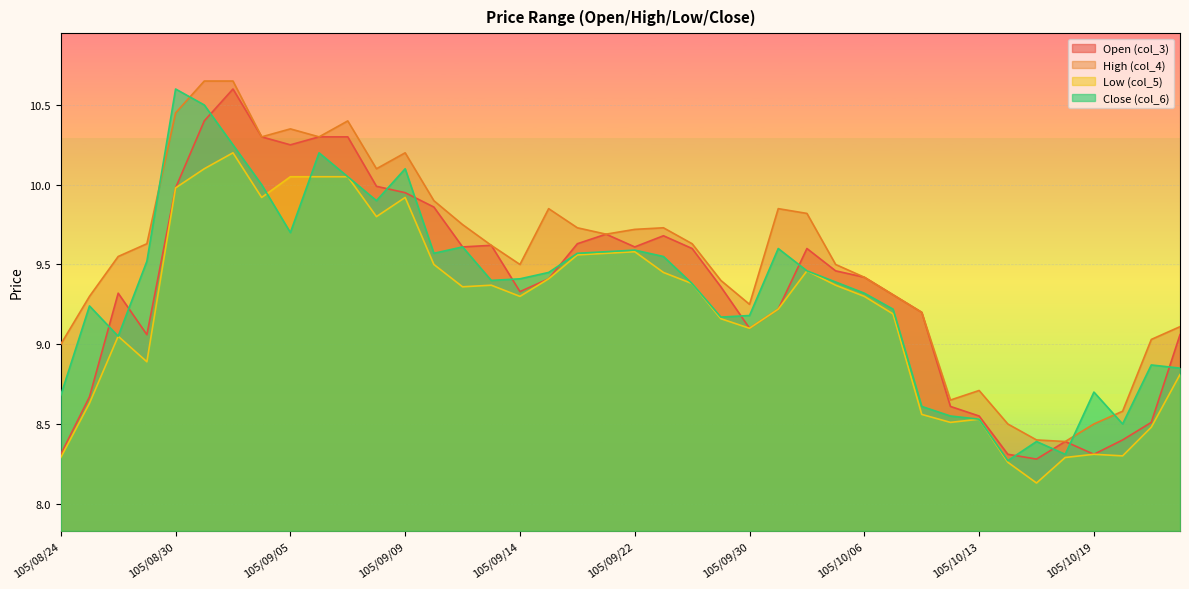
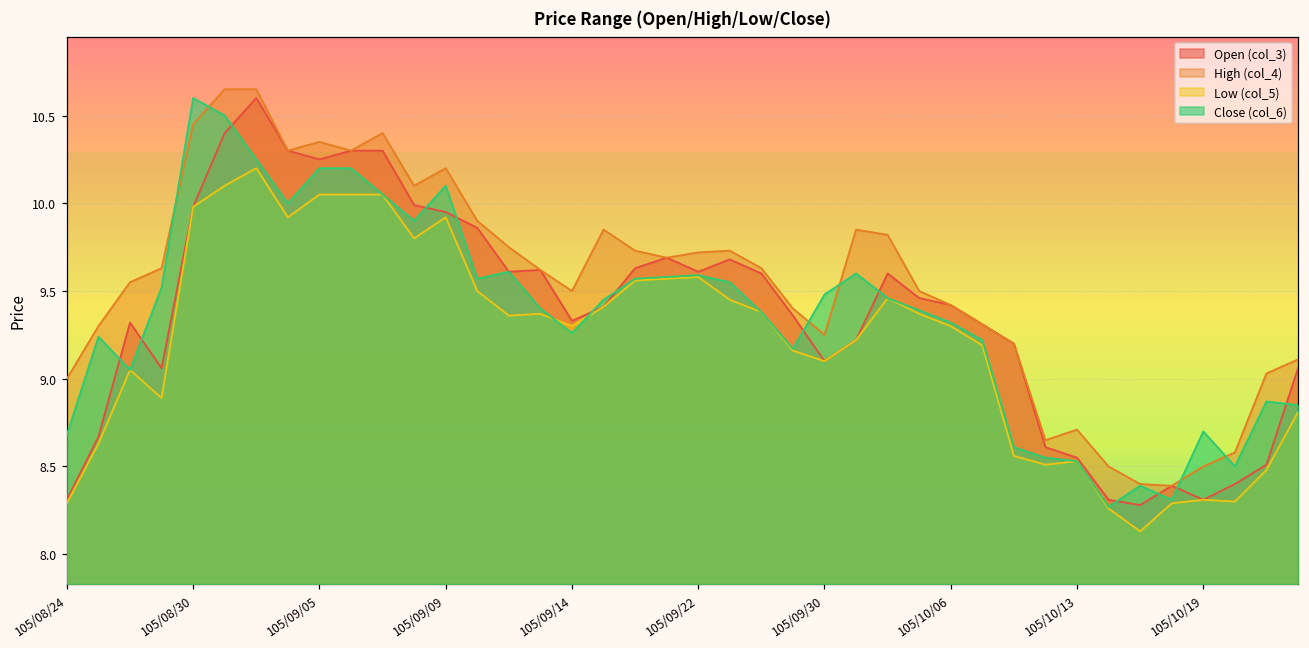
Close (col_6), 105/09/05: 9.7 -> 10.2
Close (col_6), 105/09/14: 9.41 -> 9.26
Close (col_6), 105/09/30: 9.18 -> 9.48
